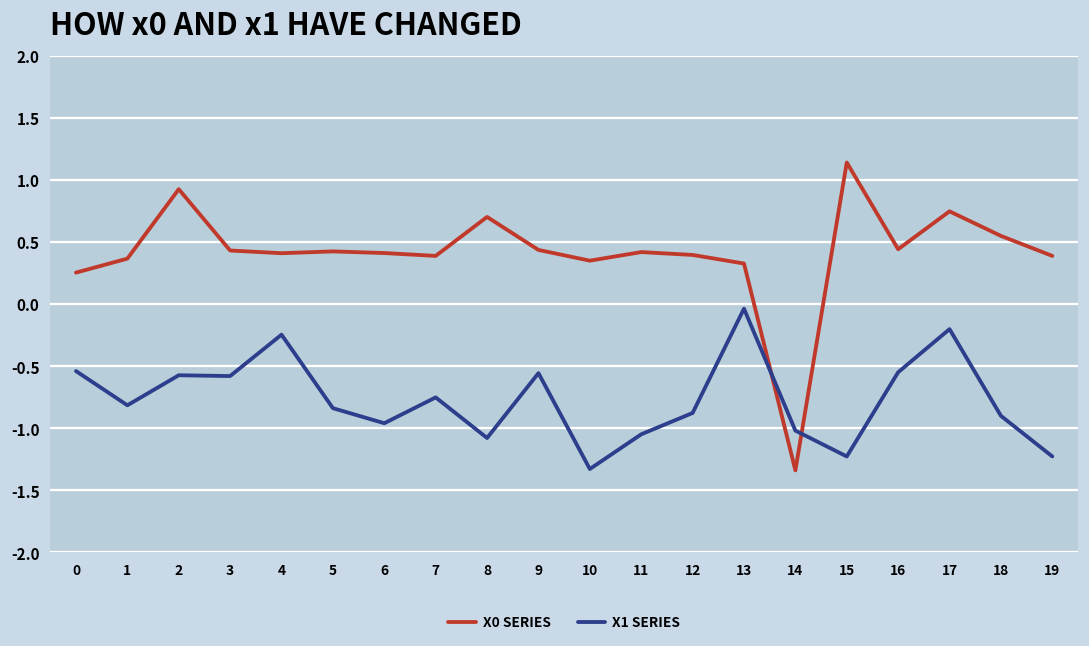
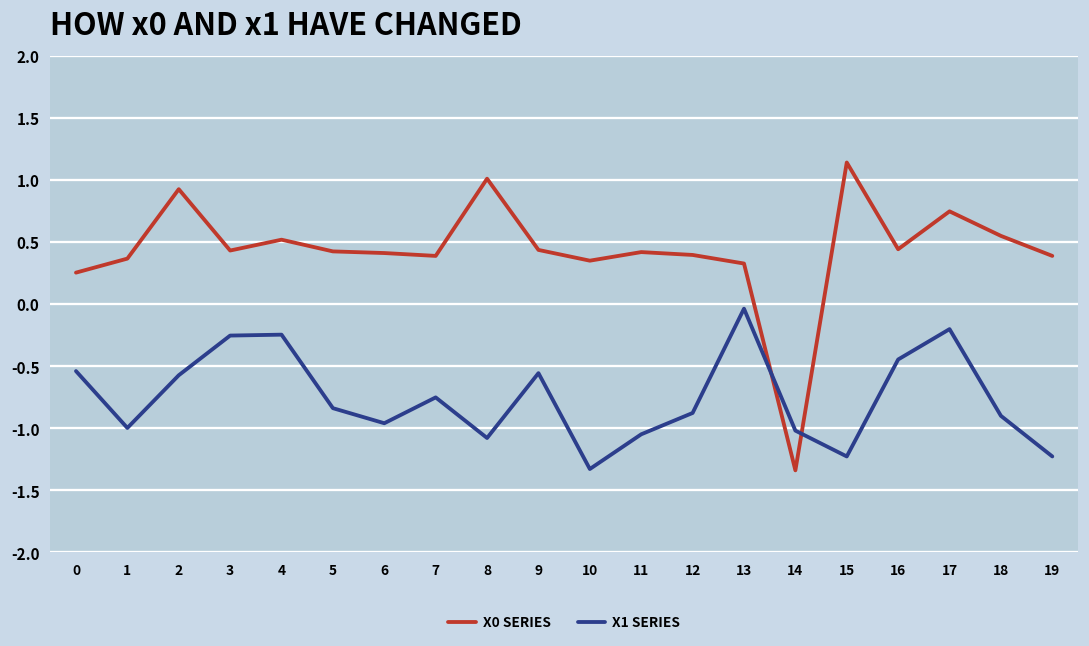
X1 SERIES, 1: -0.82 -> -1.00
X1 SERIES, 3: -0.58 -> -0.25
X0 SERIES, 4: 0.41 -> 0.52
X0 SERIES, 8: 0.70 -> 1.01
X1 SERIES, 16: -0.55 -> -0.45
